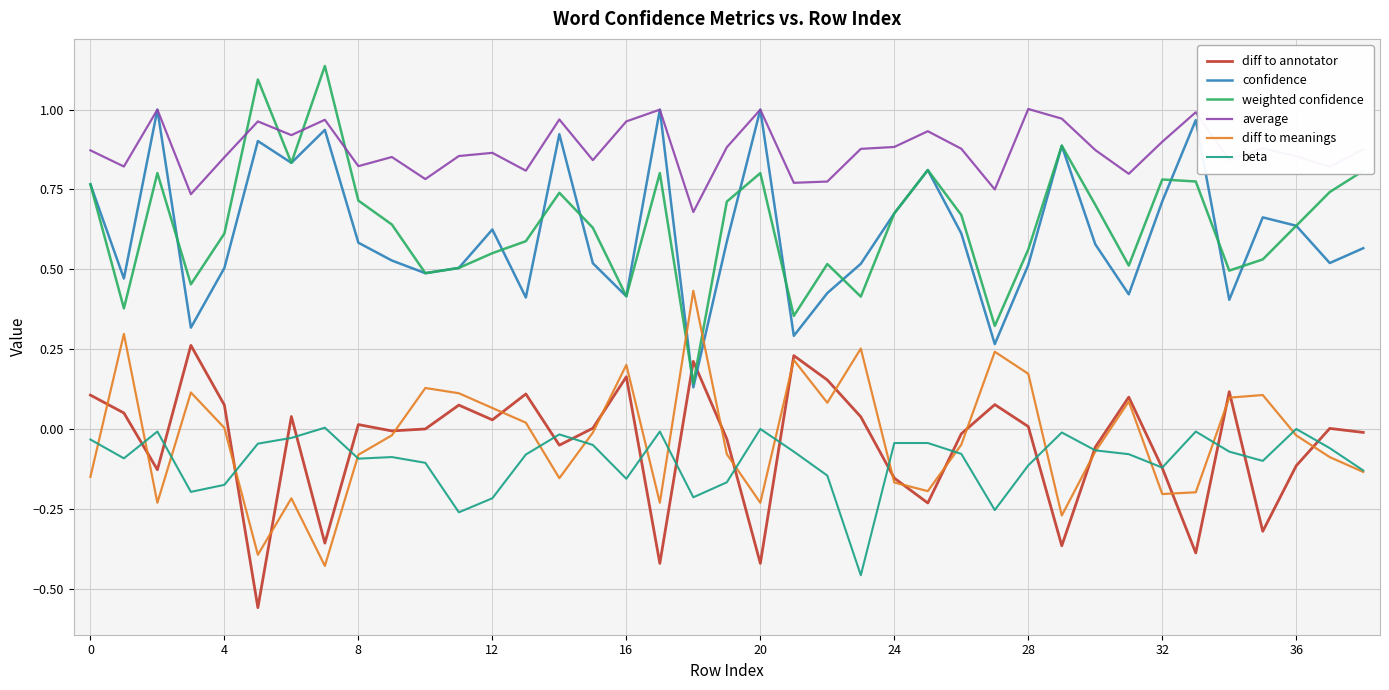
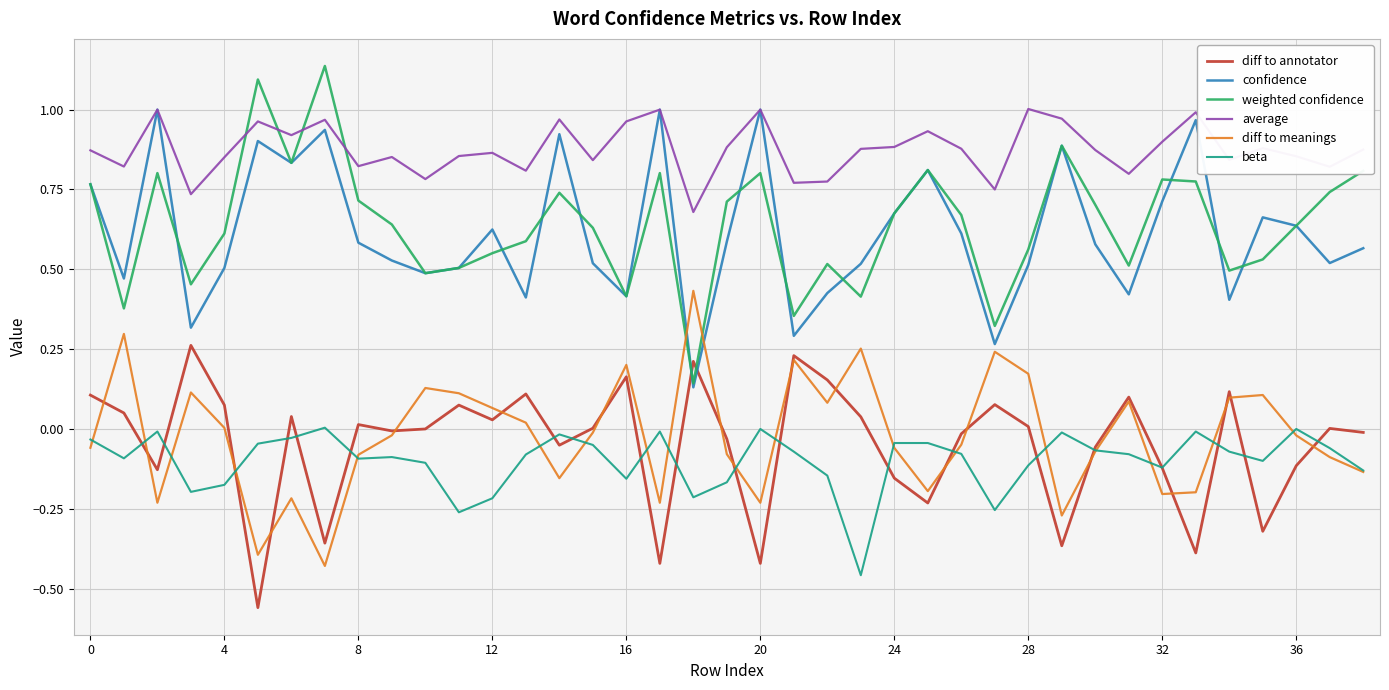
diff to meanings, 0: -0.15 -> -0.06
diff to meanings, 24: -0.17 -> -0.06
